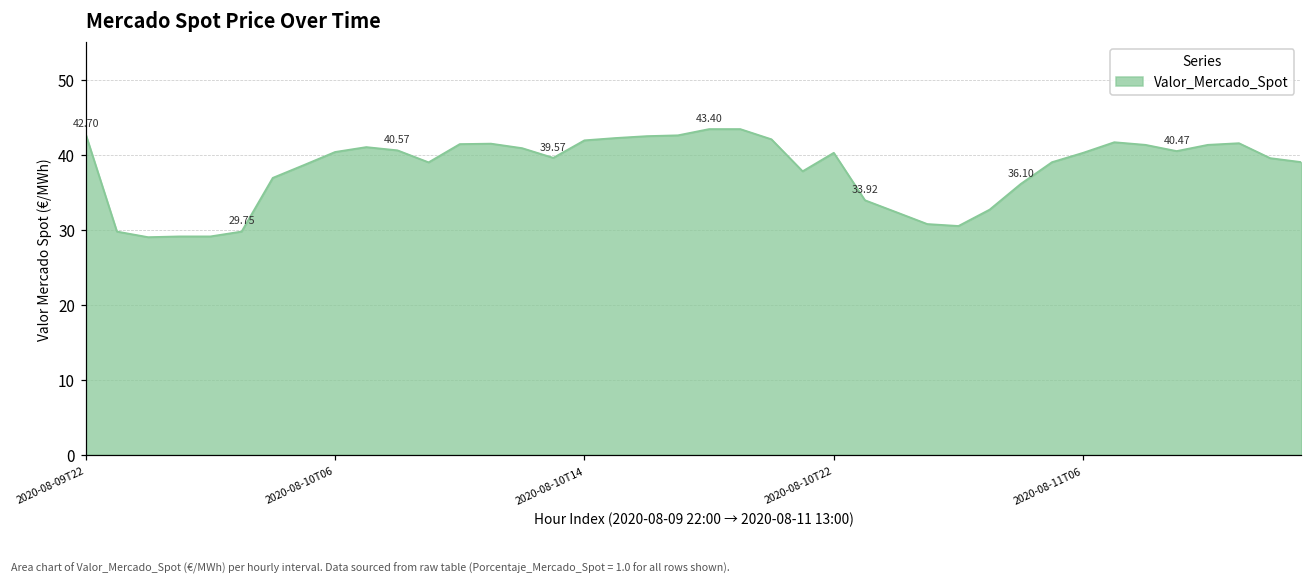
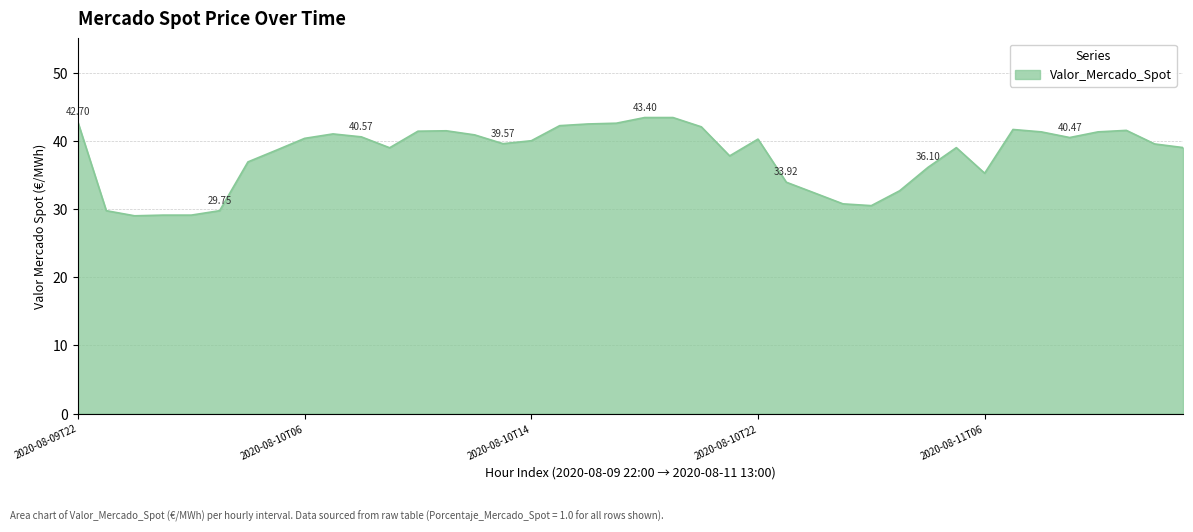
2020-08-10T14: 42 -> 40
2020-08-11T06: 40 -> 35
